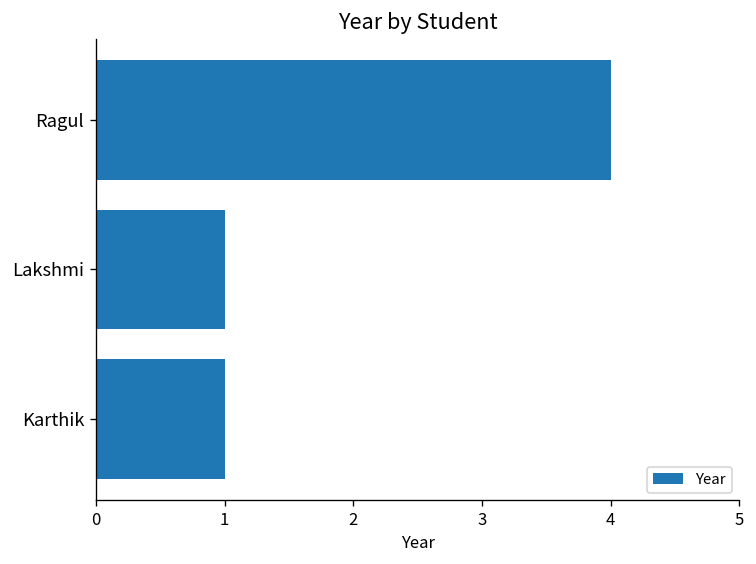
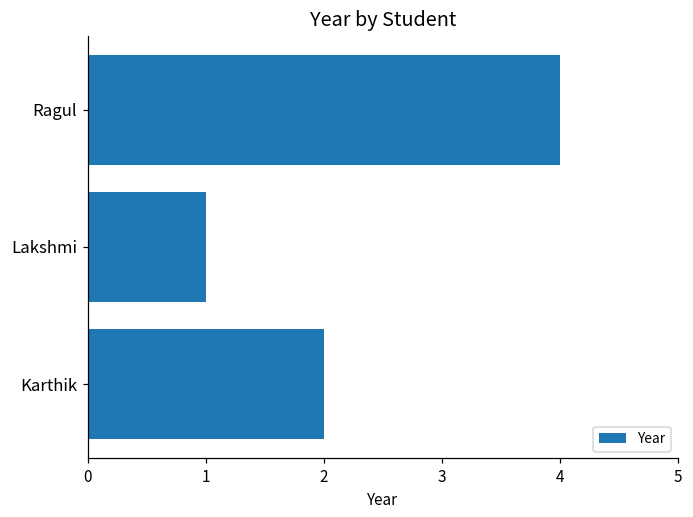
Karthik: 1 -> 2
